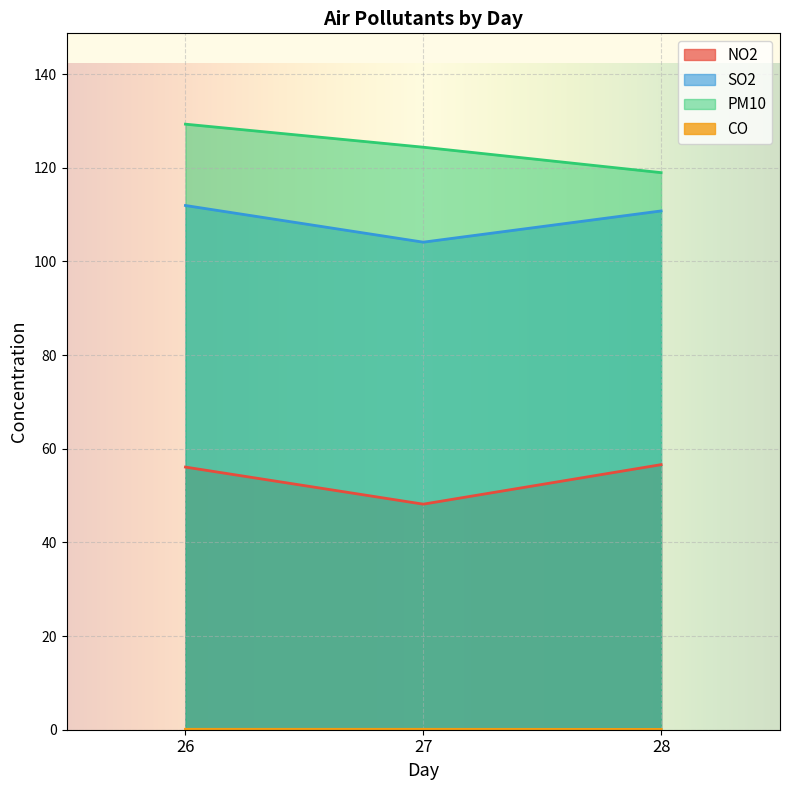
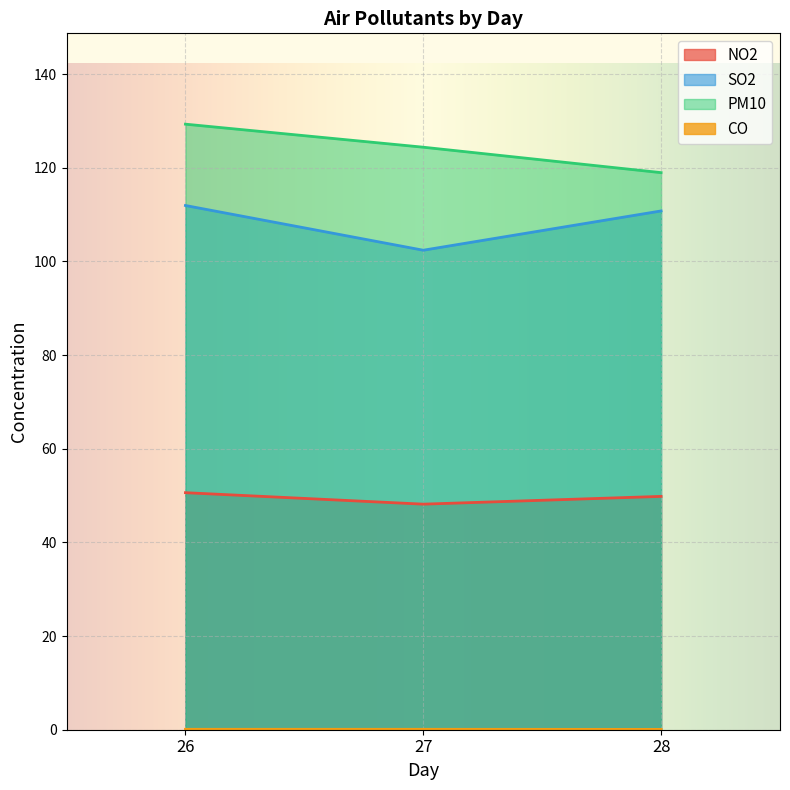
NO2, 26: 56 -> 51
SO2, 27: 104 -> 102
NO2, 28: 57 -> 50
